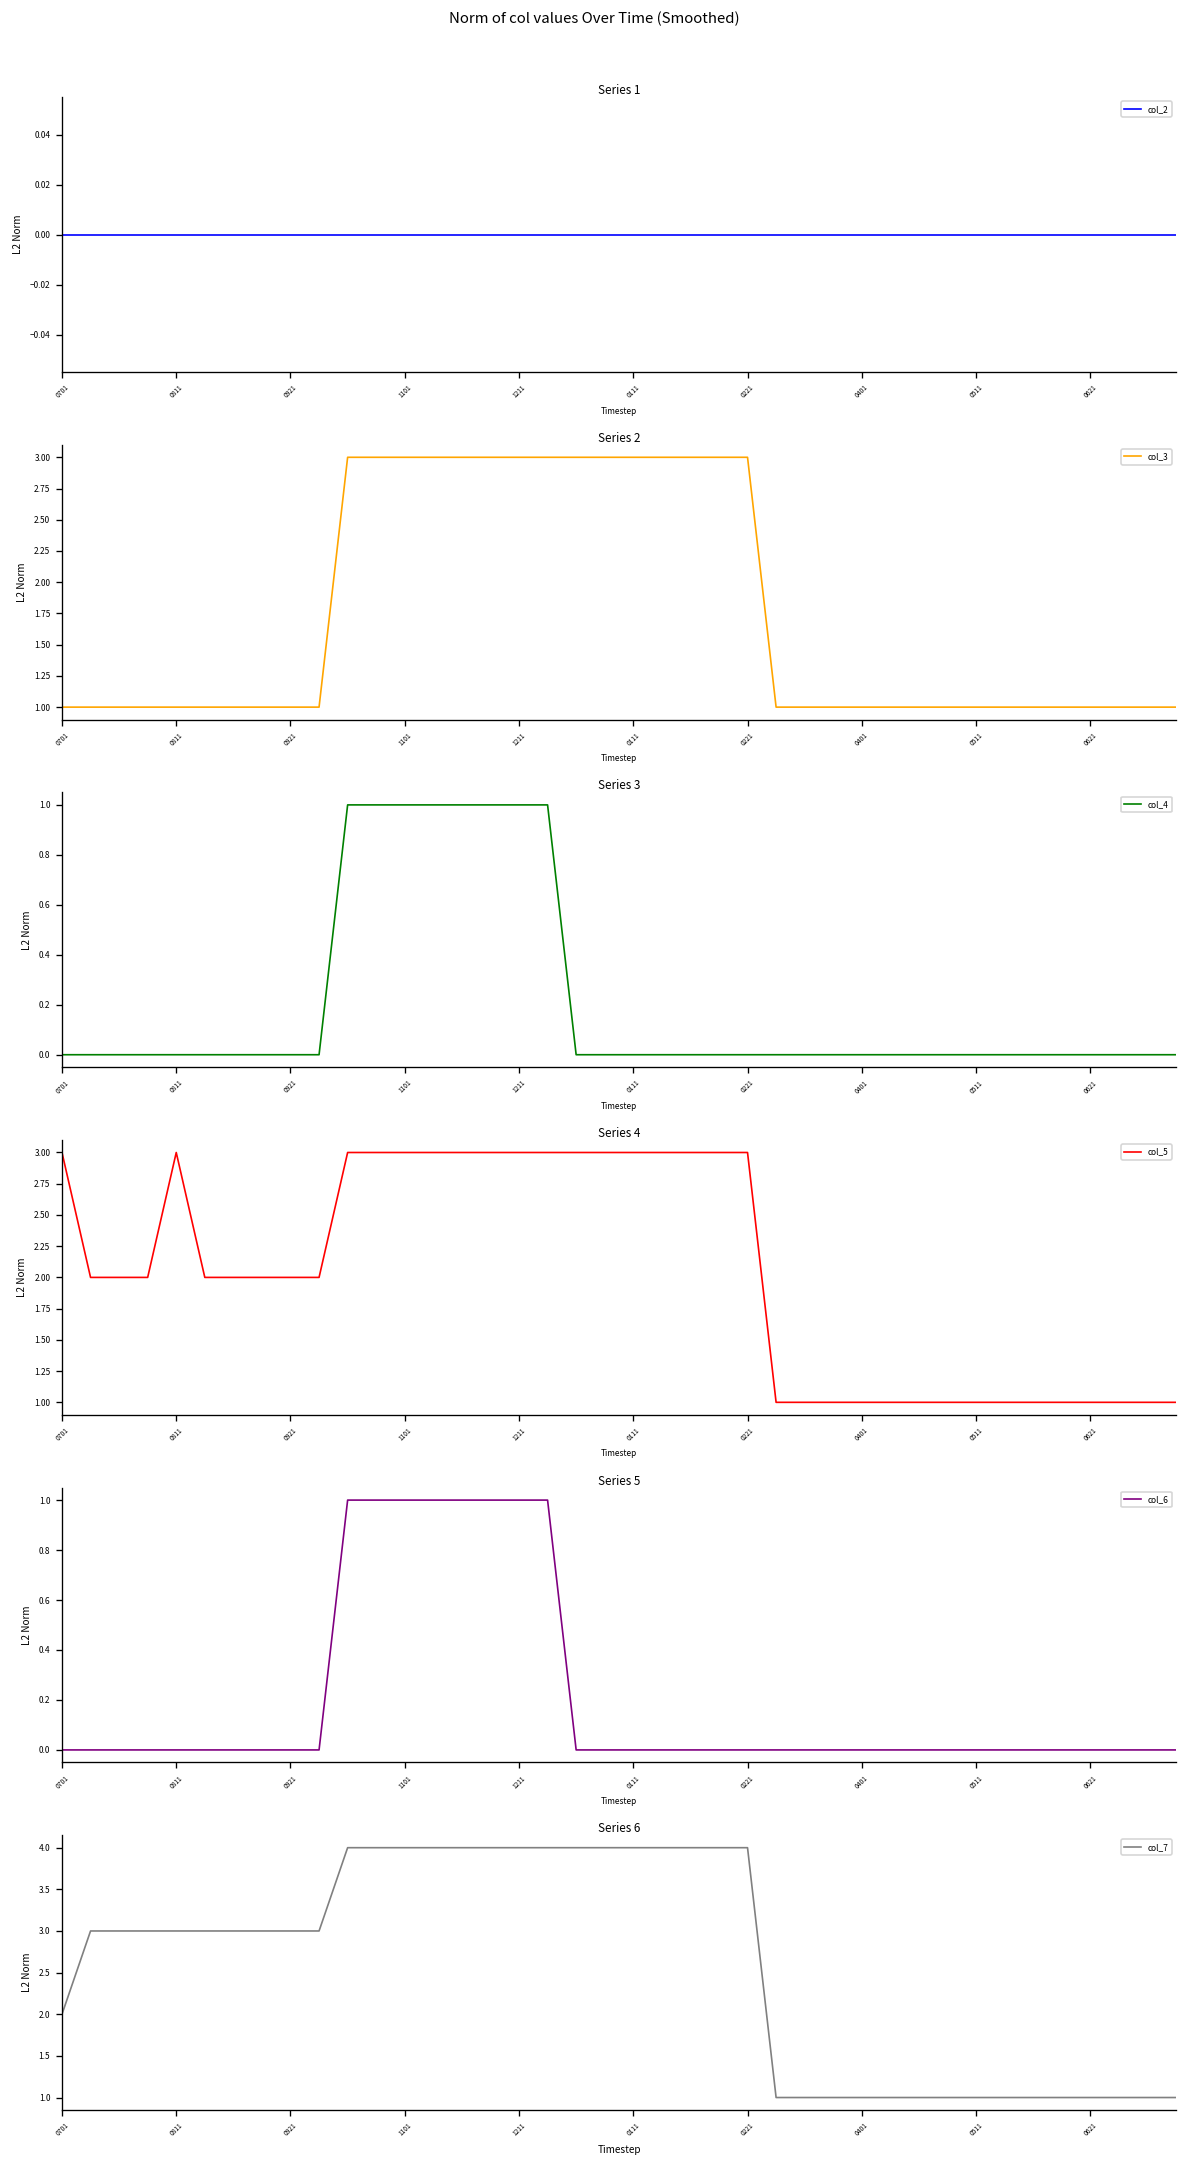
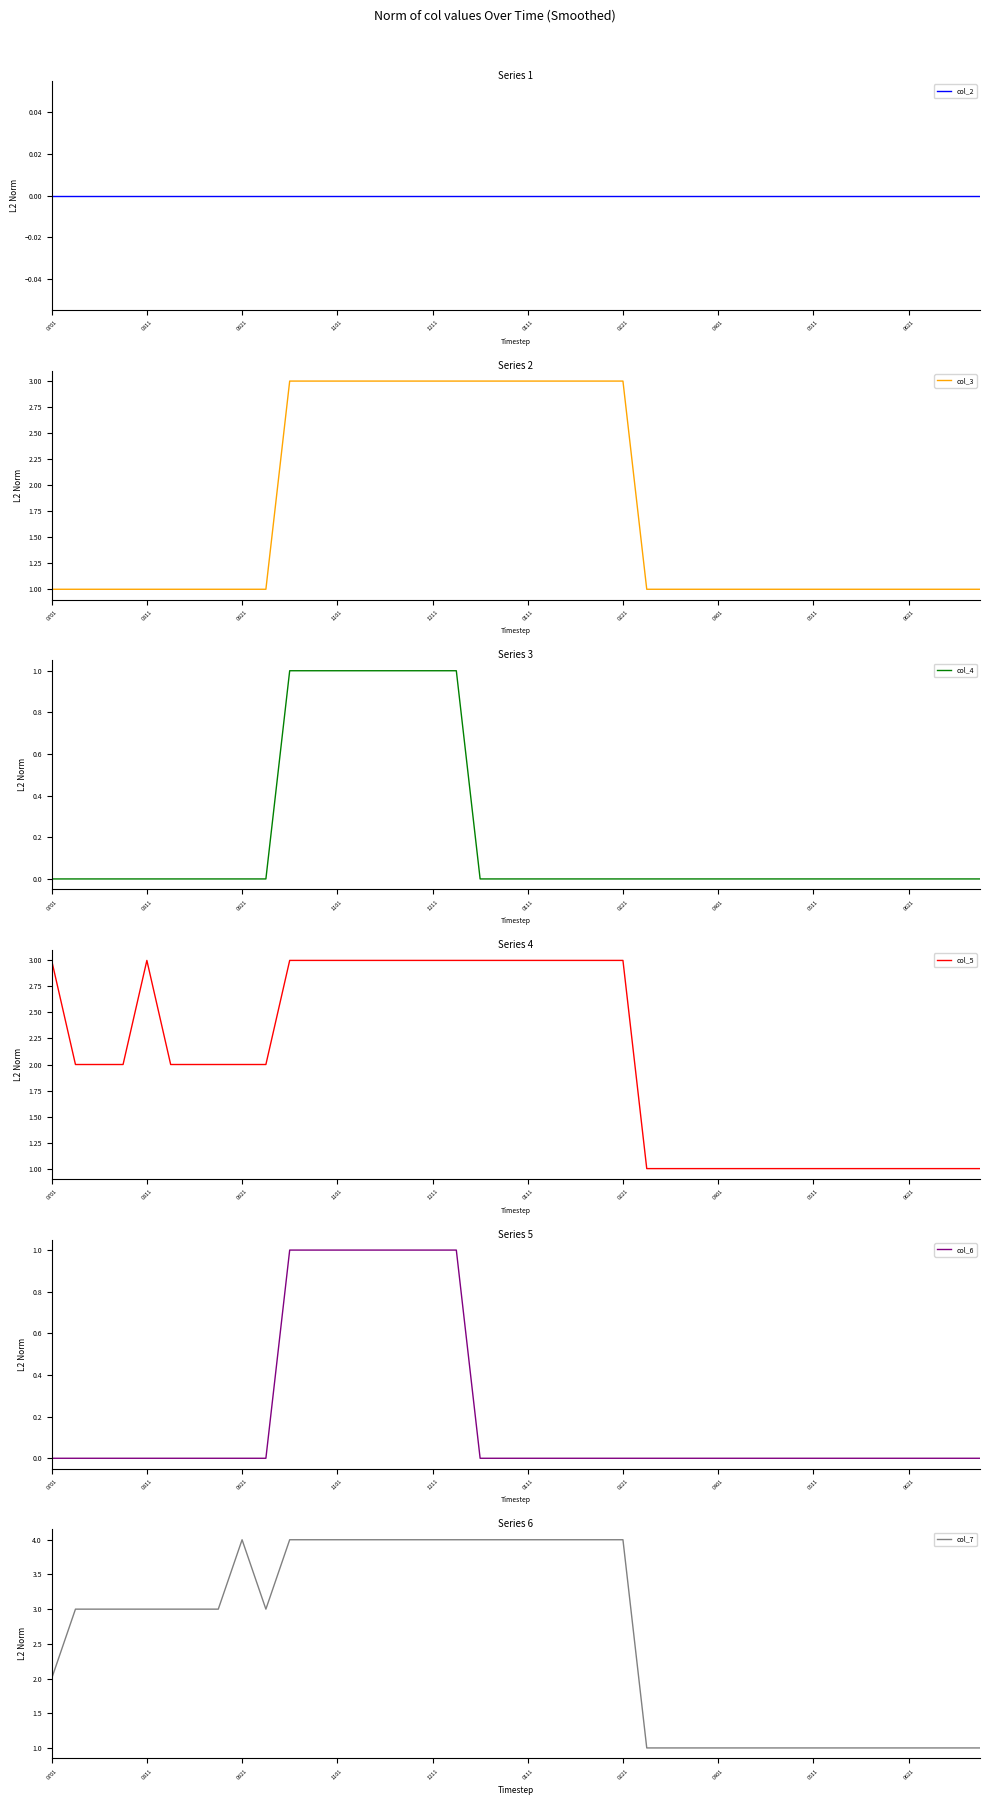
Series 6, 0921: 3 -> 4
